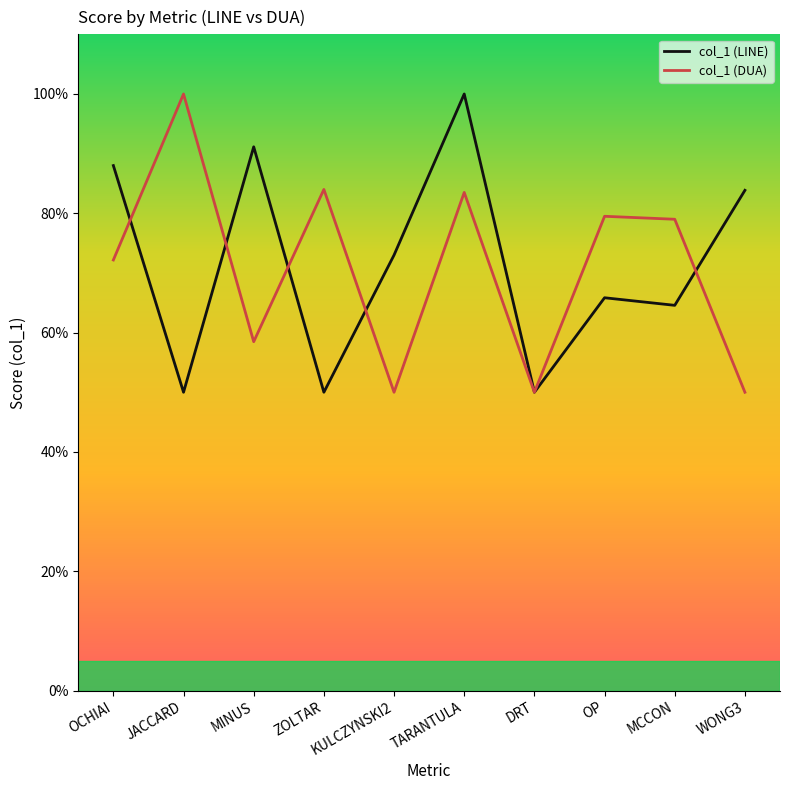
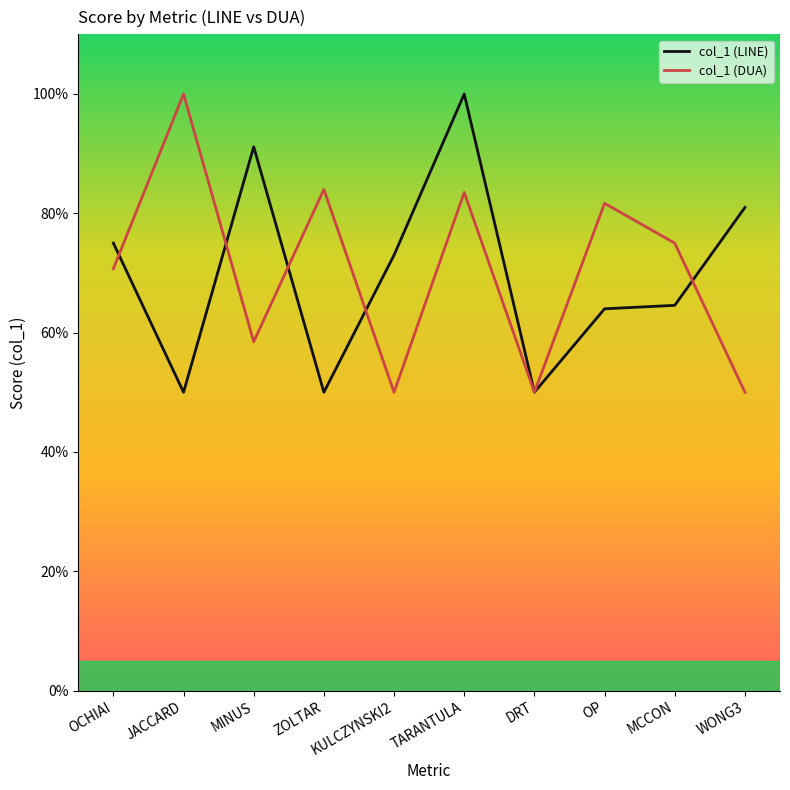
col_1 (LINE), OCHIAI: 88% -> 75%
col_1 (DUA), OCHIAI: 72% -> 71%
col_1 (LINE), OP: 66% -> 64%
col_1 (DUA), OP: 79% -> 82%
col_1 (DUA), MCCON: 79% -> 75%
col_1 (LINE), WONG3: 84% -> 81%
